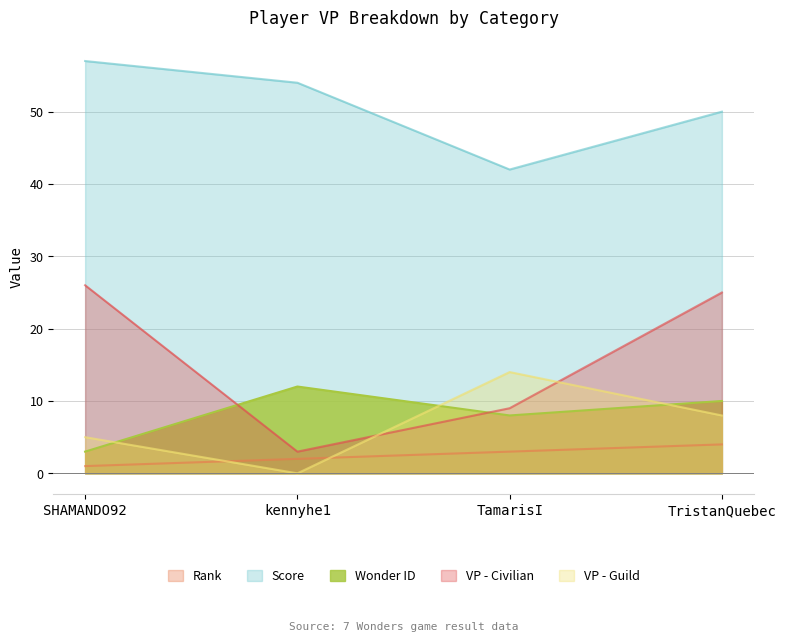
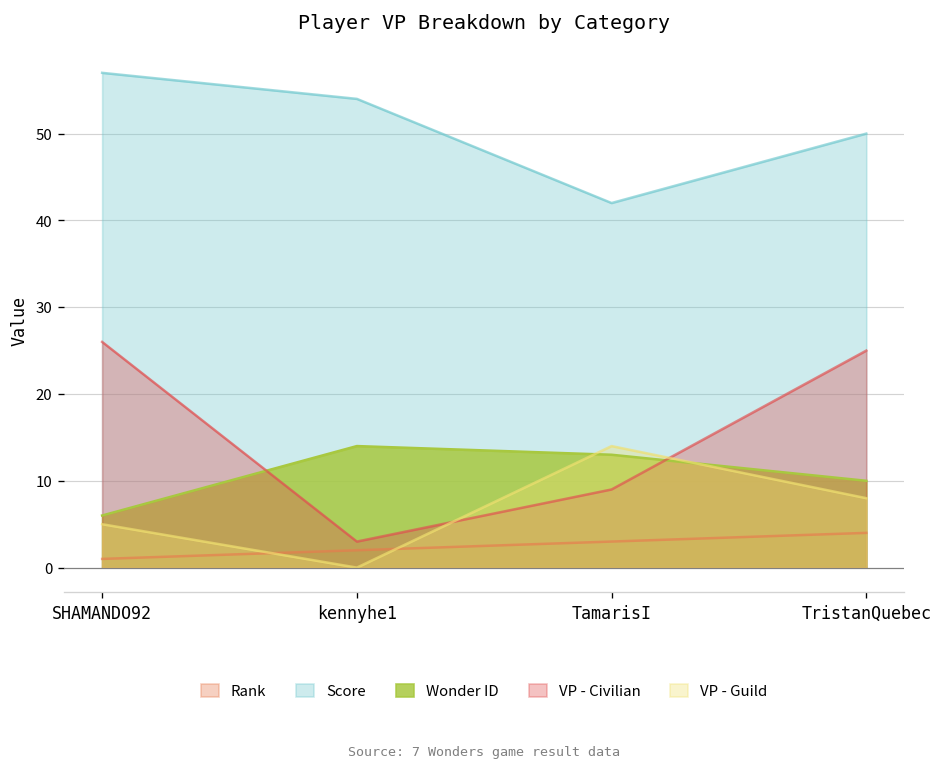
Wonder ID, SHAMANDO92: 3 -> 6
Wonder ID, kennyhe1: 12 -> 14
Wonder ID, TamarisI: 8 -> 13
